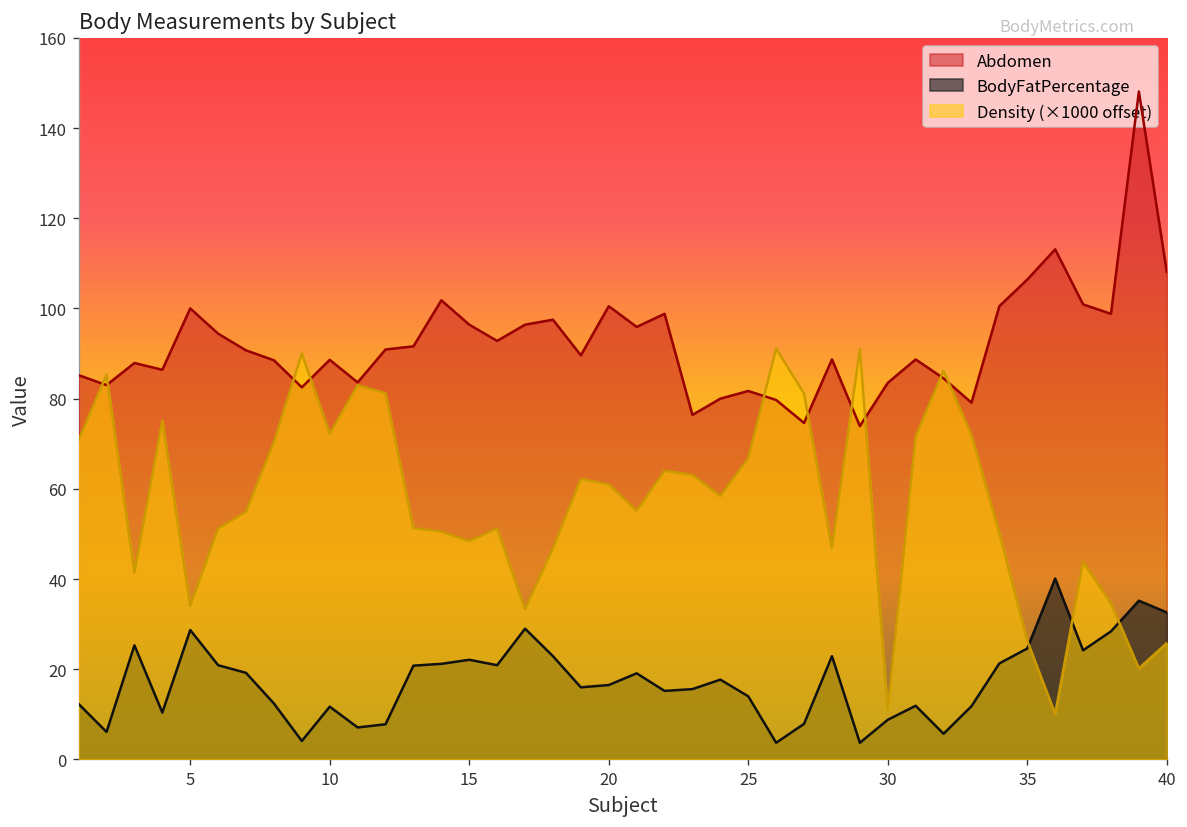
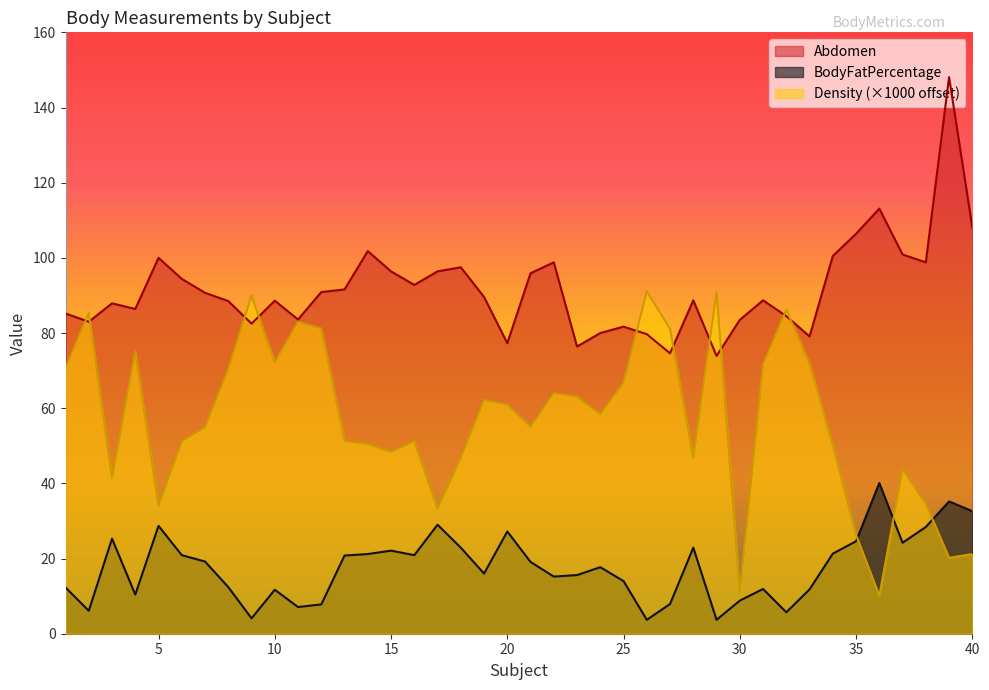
Abdomen, 20: 101 -> 77
BodyFatPercentage, 20: 17 -> 27
Density (×1000 offset), 40: 26 -> 21
